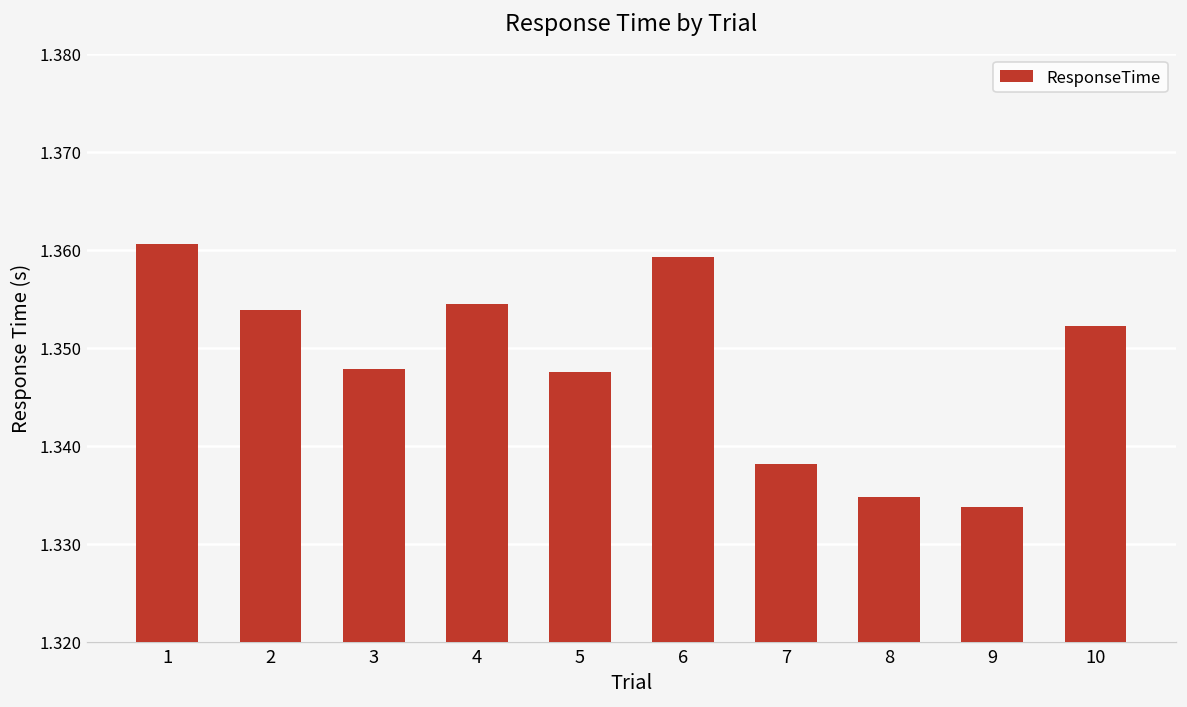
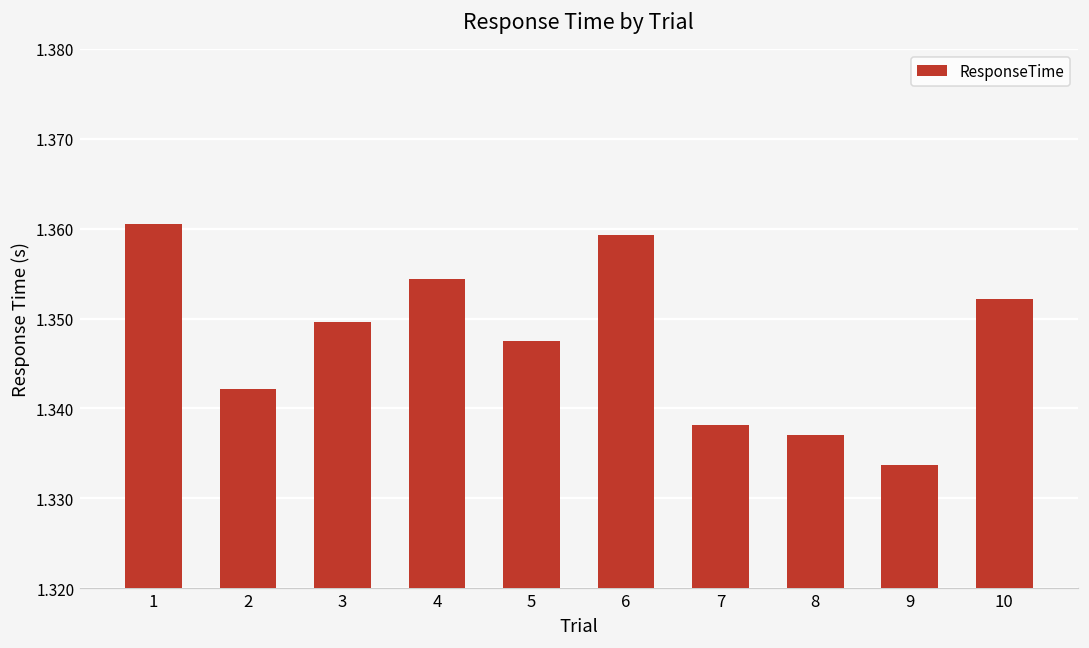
2: 1.354 -> 1.342
3: 1.348 -> 1.350
8: 1.335 -> 1.337
